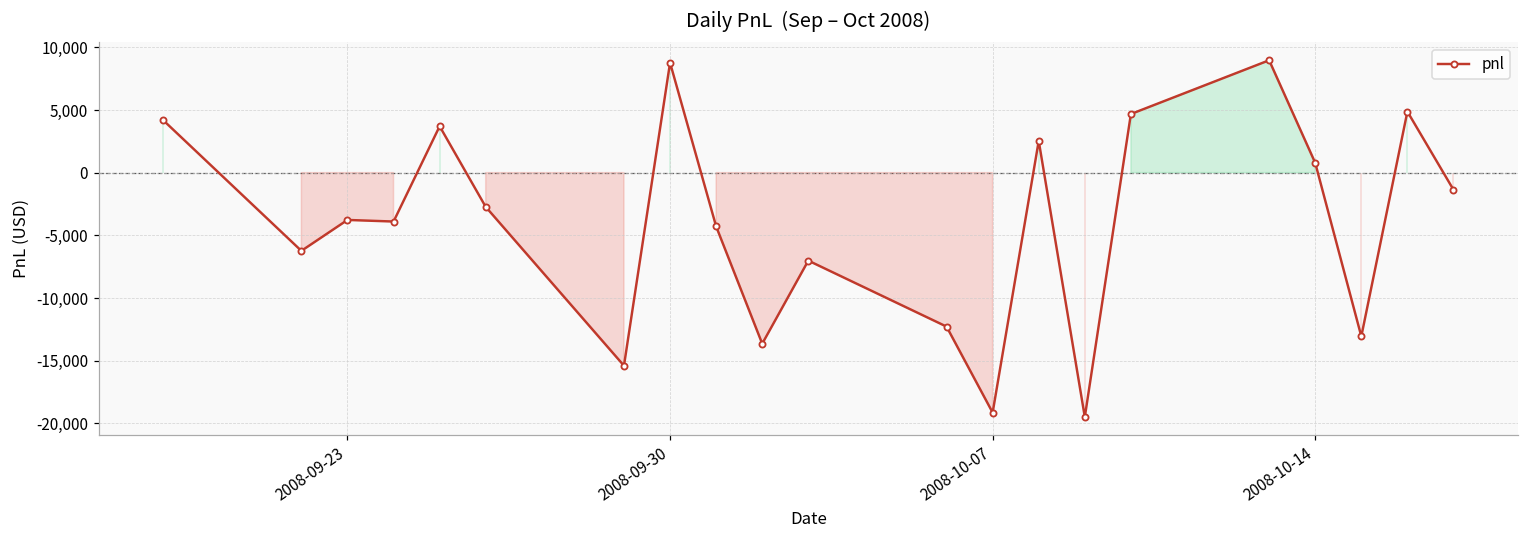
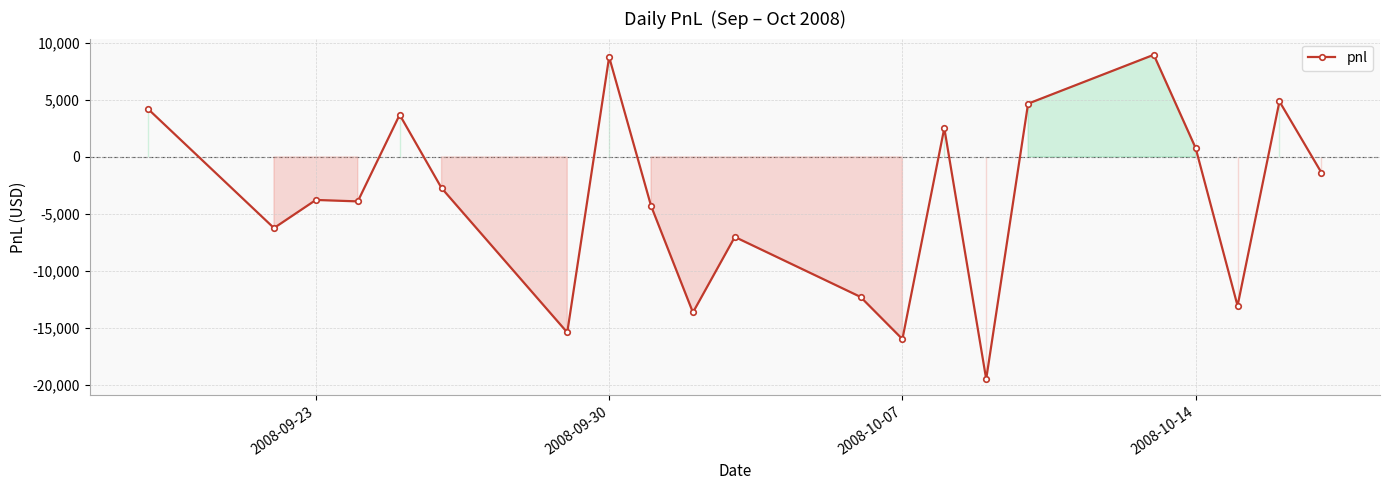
2008-10-07: -19,100 -> -16,000
